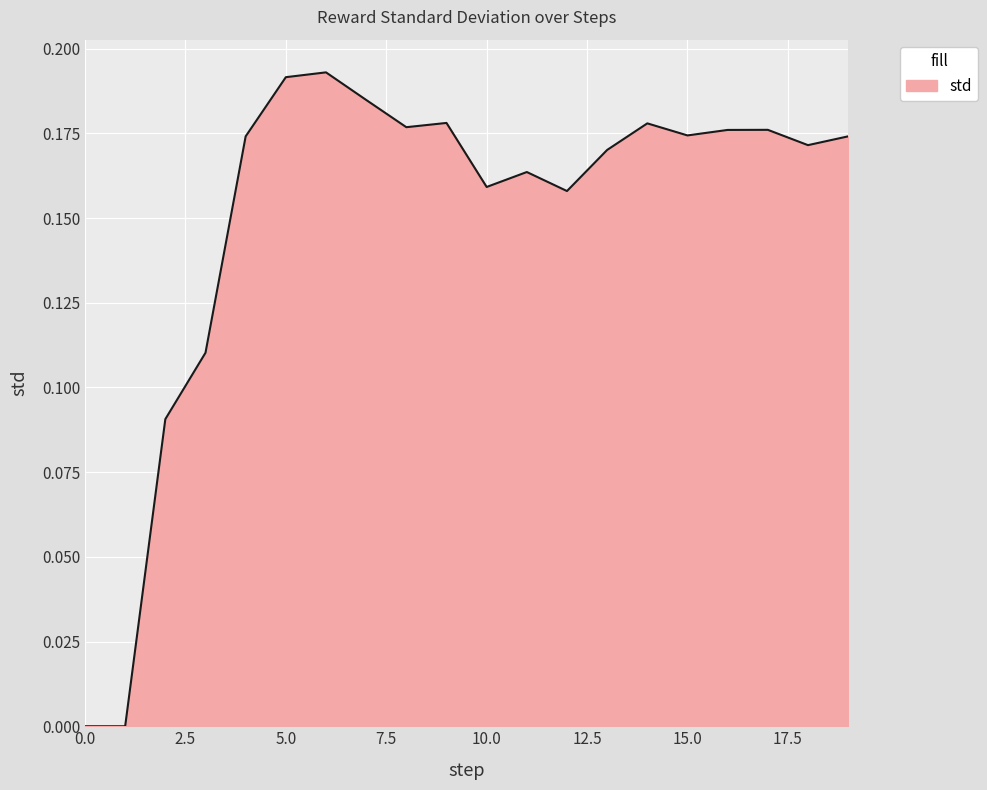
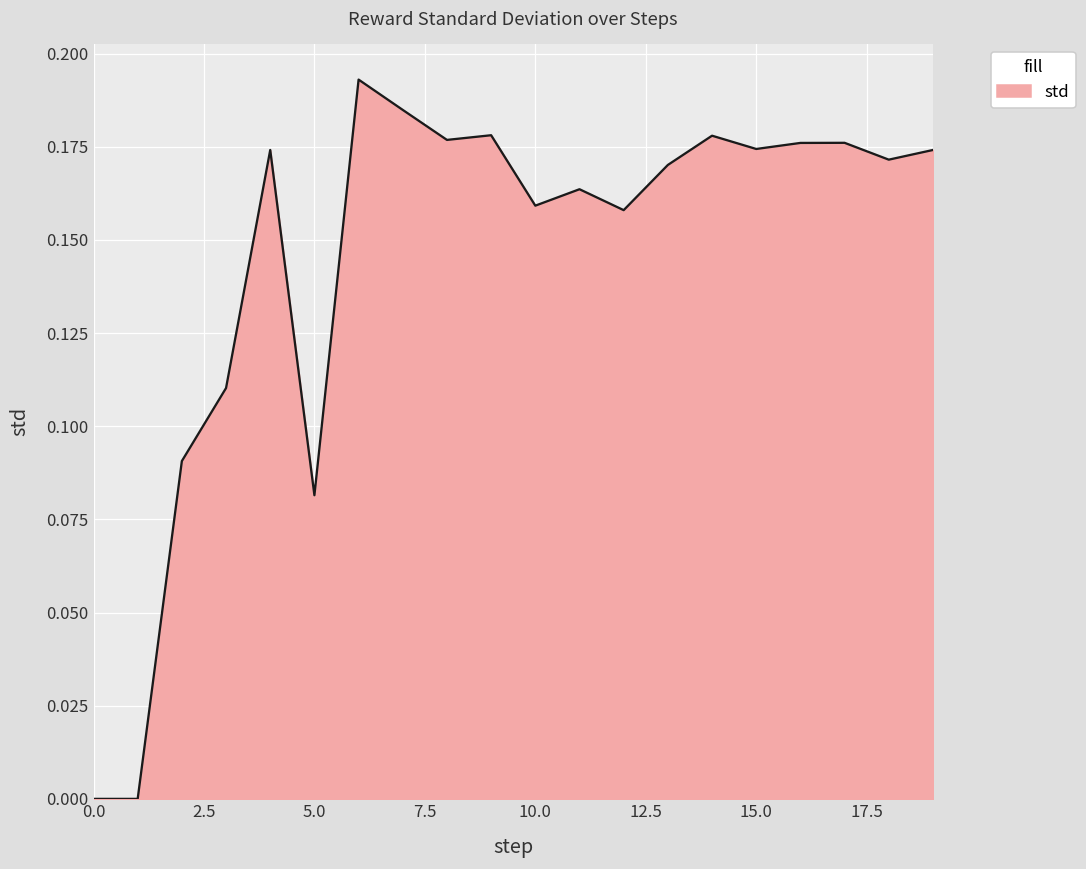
5.0: 0.192 -> 0.081
